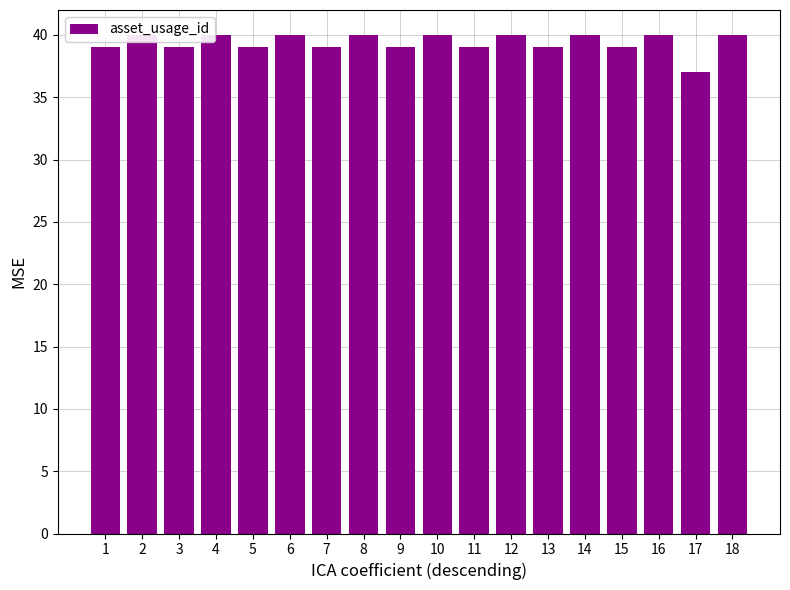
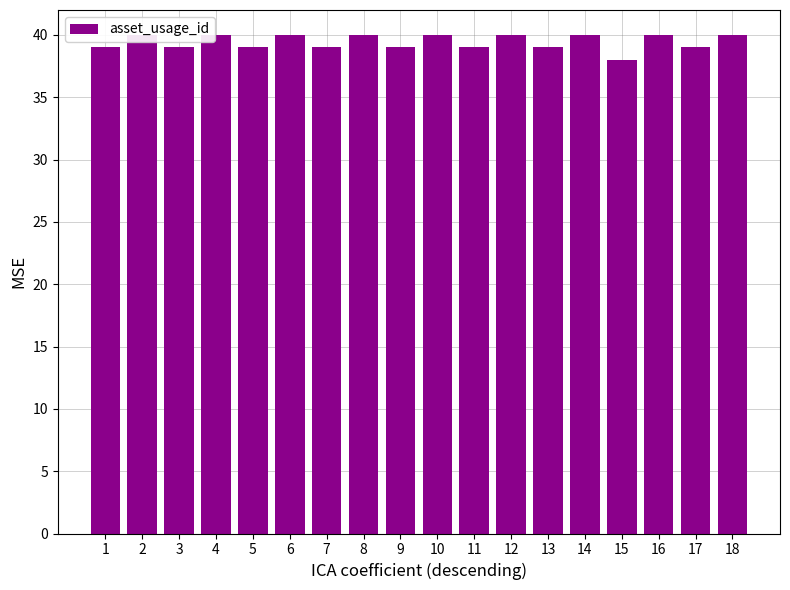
15: 39 -> 38
17: 37 -> 39
